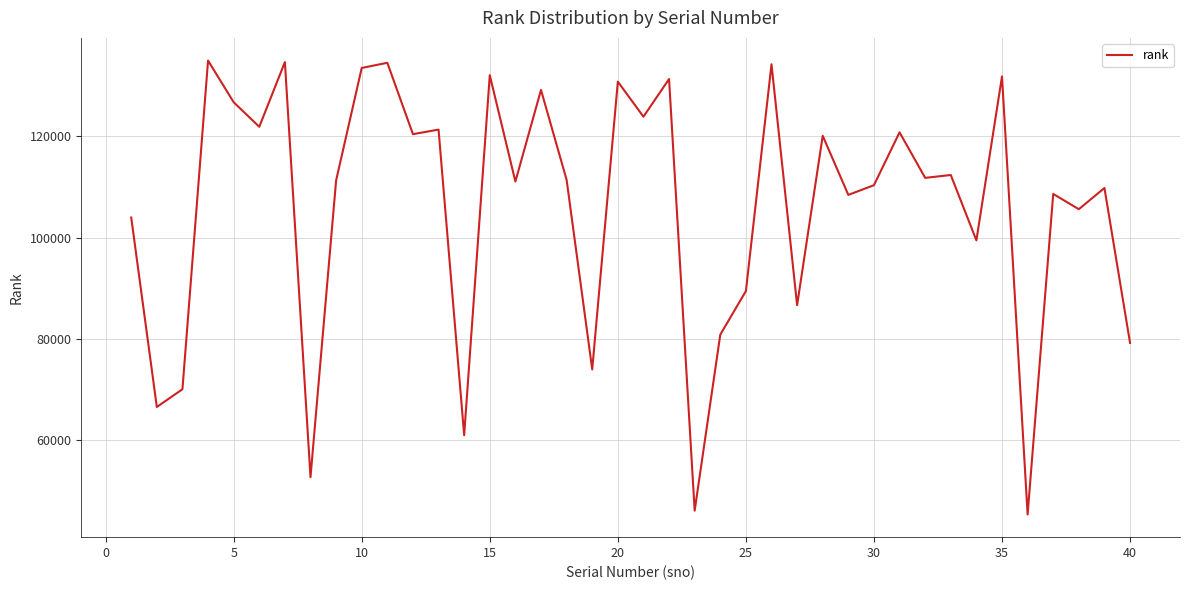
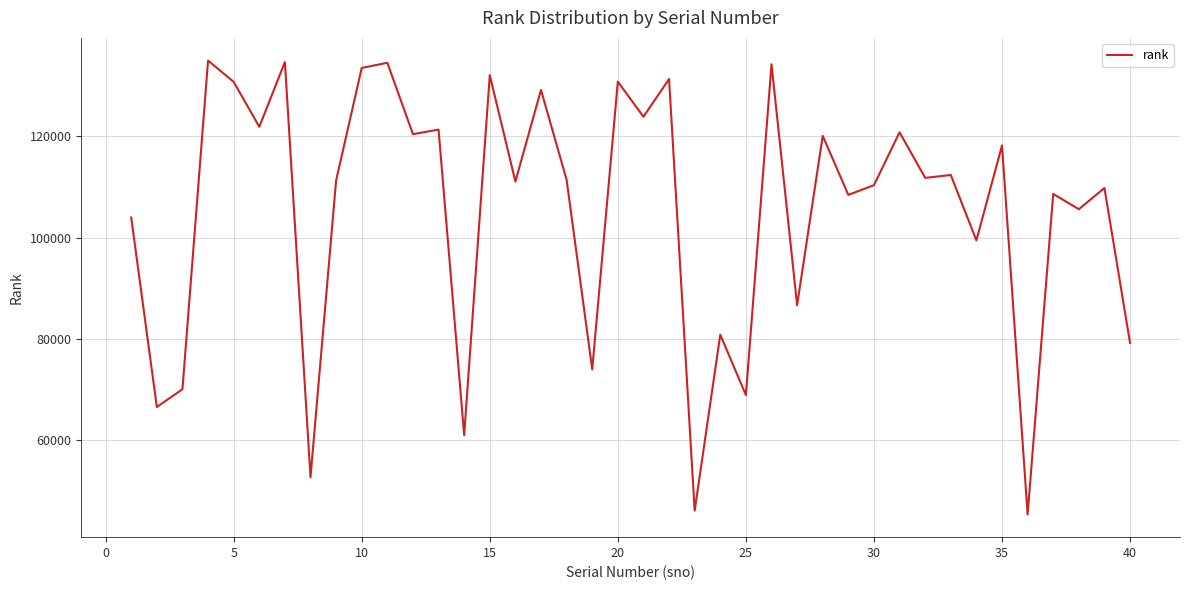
5: 127000 -> 131000
25: 89000 -> 69000
35: 132000 -> 118000
